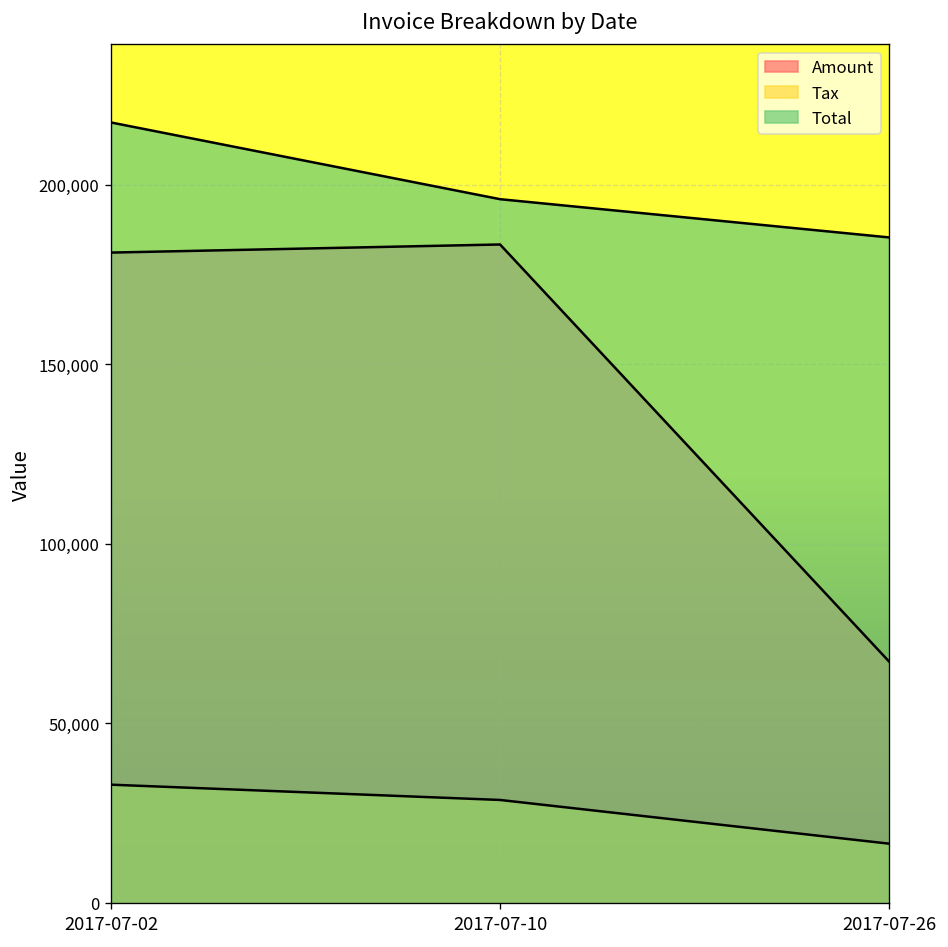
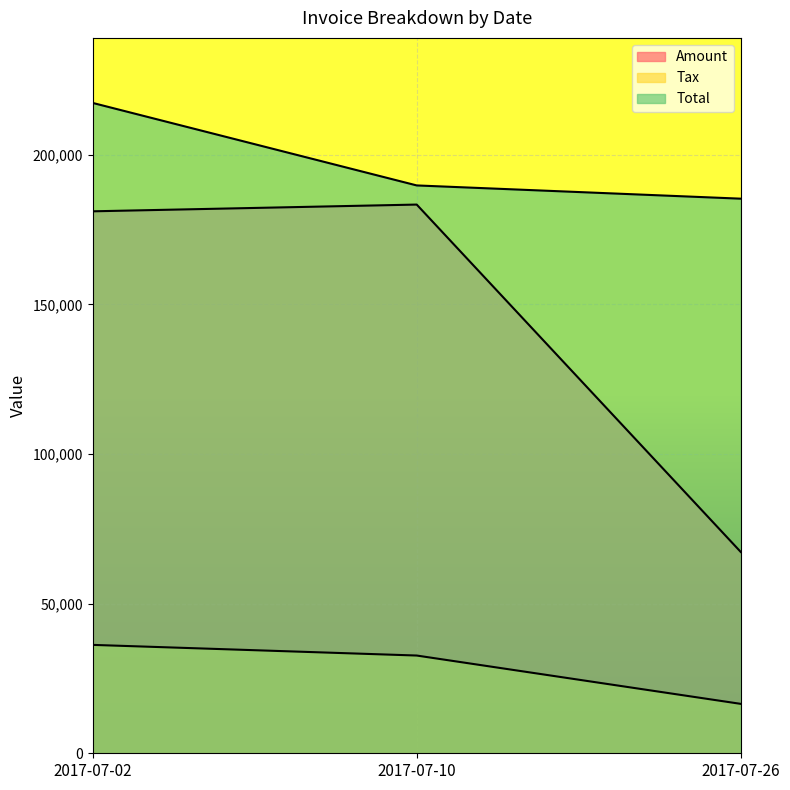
Tax, 2017-07-02: 33,000 -> 36,000
Tax, 2017-07-10: 29,000 -> 33,000
Total, 2017-07-10: 196,000 -> 190,000
